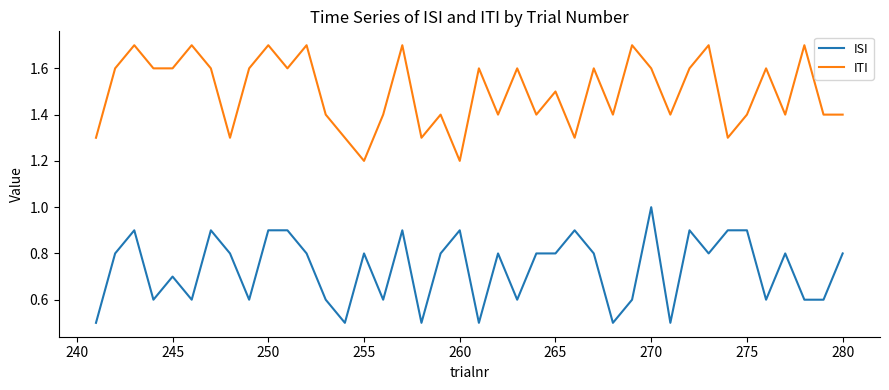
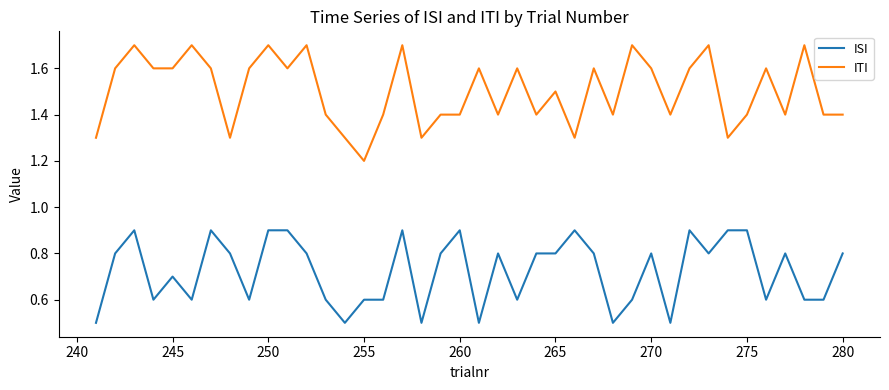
ISI, 255: 0.8 -> 0.6
ITI, 260: 1.2 -> 1.4
ISI, 270: 1.0 -> 0.8
